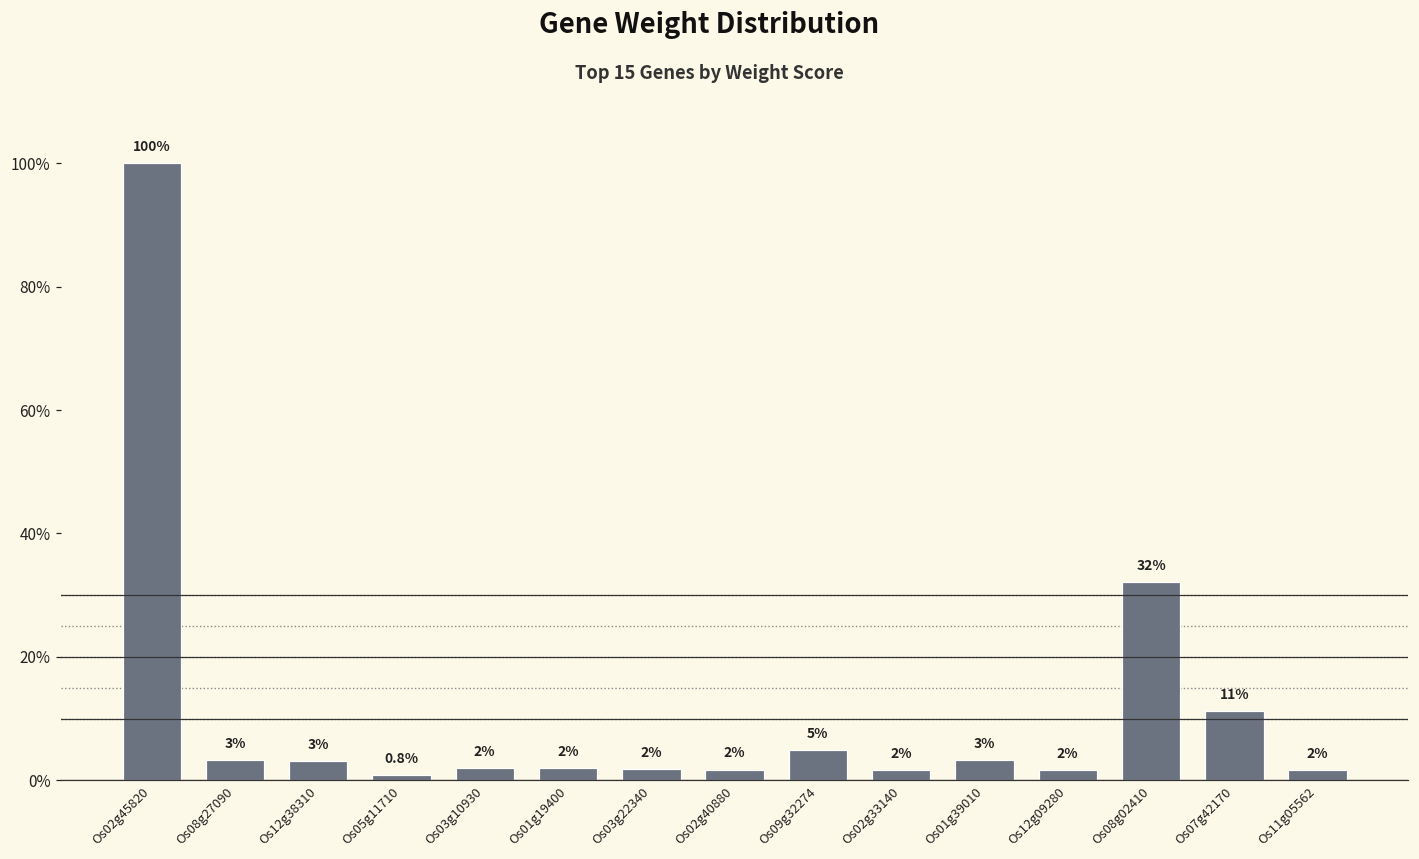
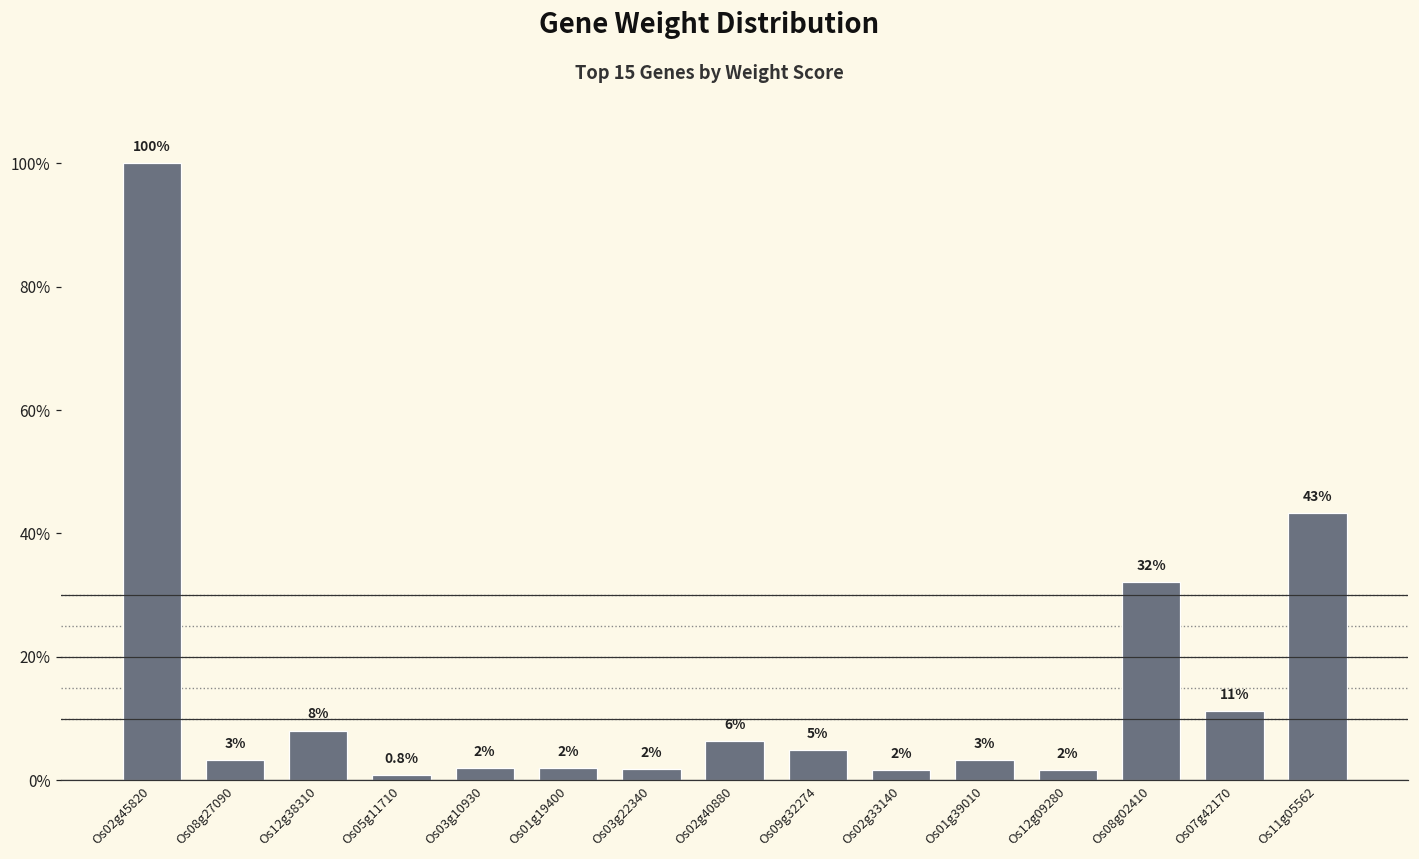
Os12g38310: 3% -> 8%
Os02g40880: 2% -> 6%
Os11g05562: 2% -> 43%
